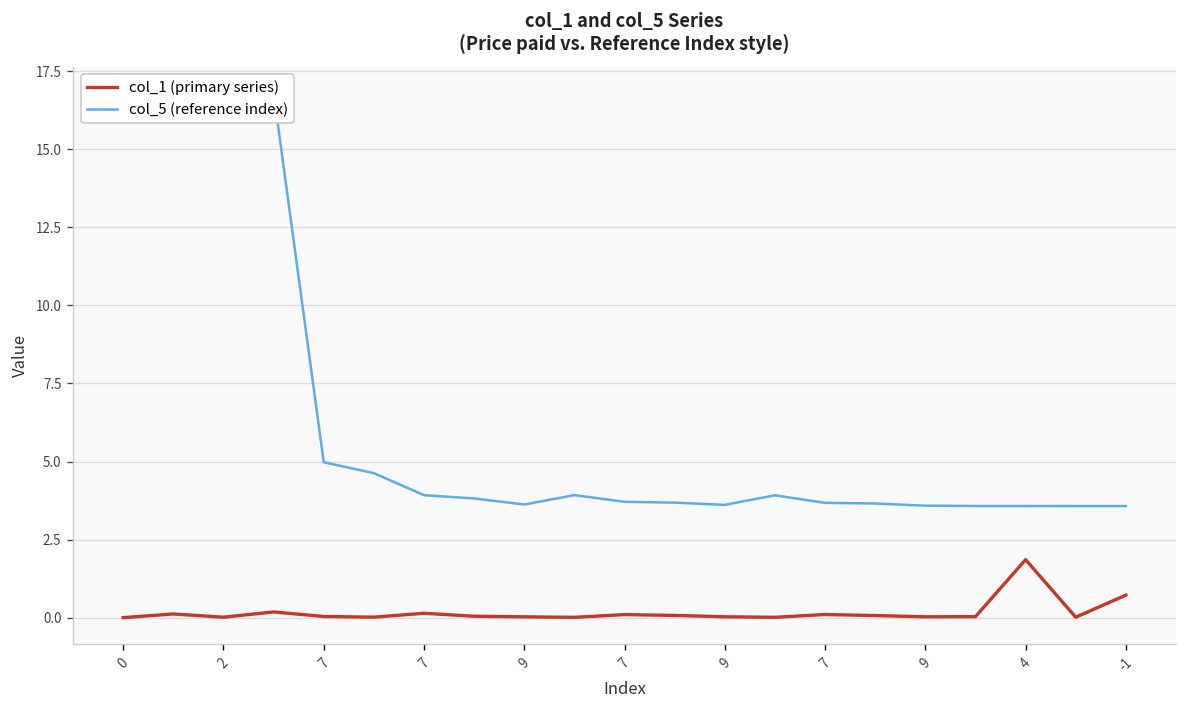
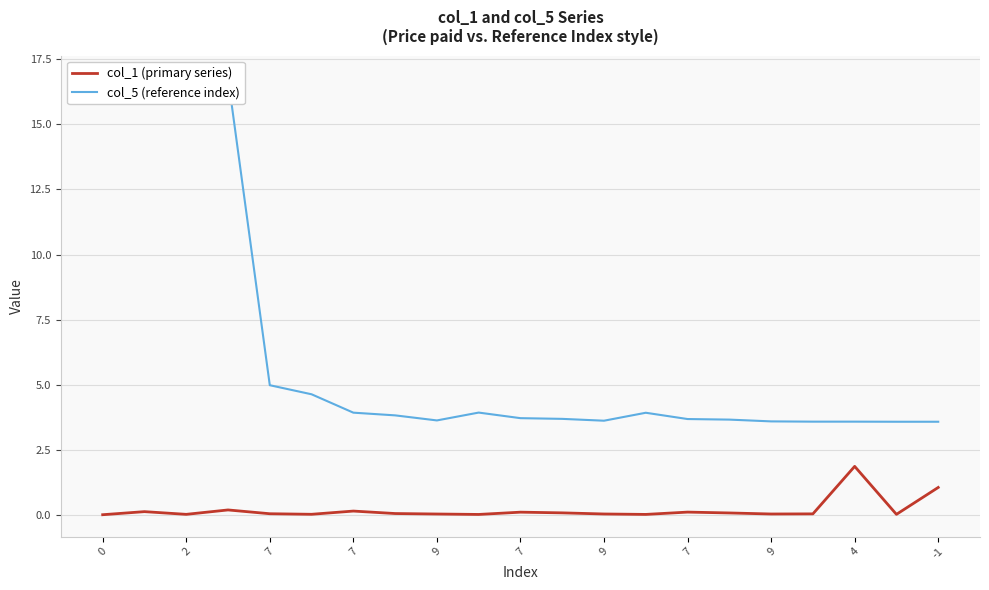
col_1 (primary series), -1: 0.7 -> 1.0
